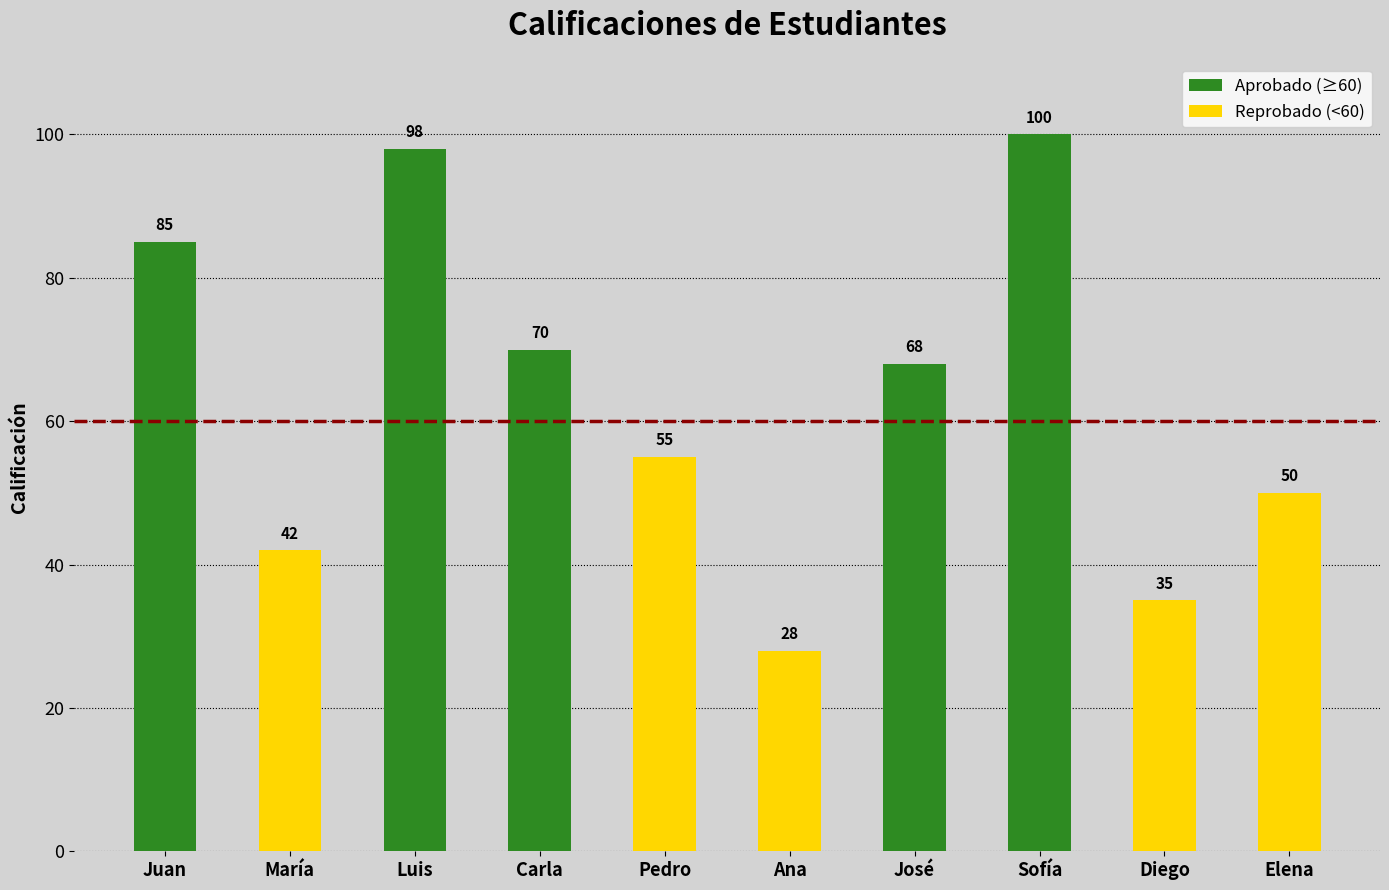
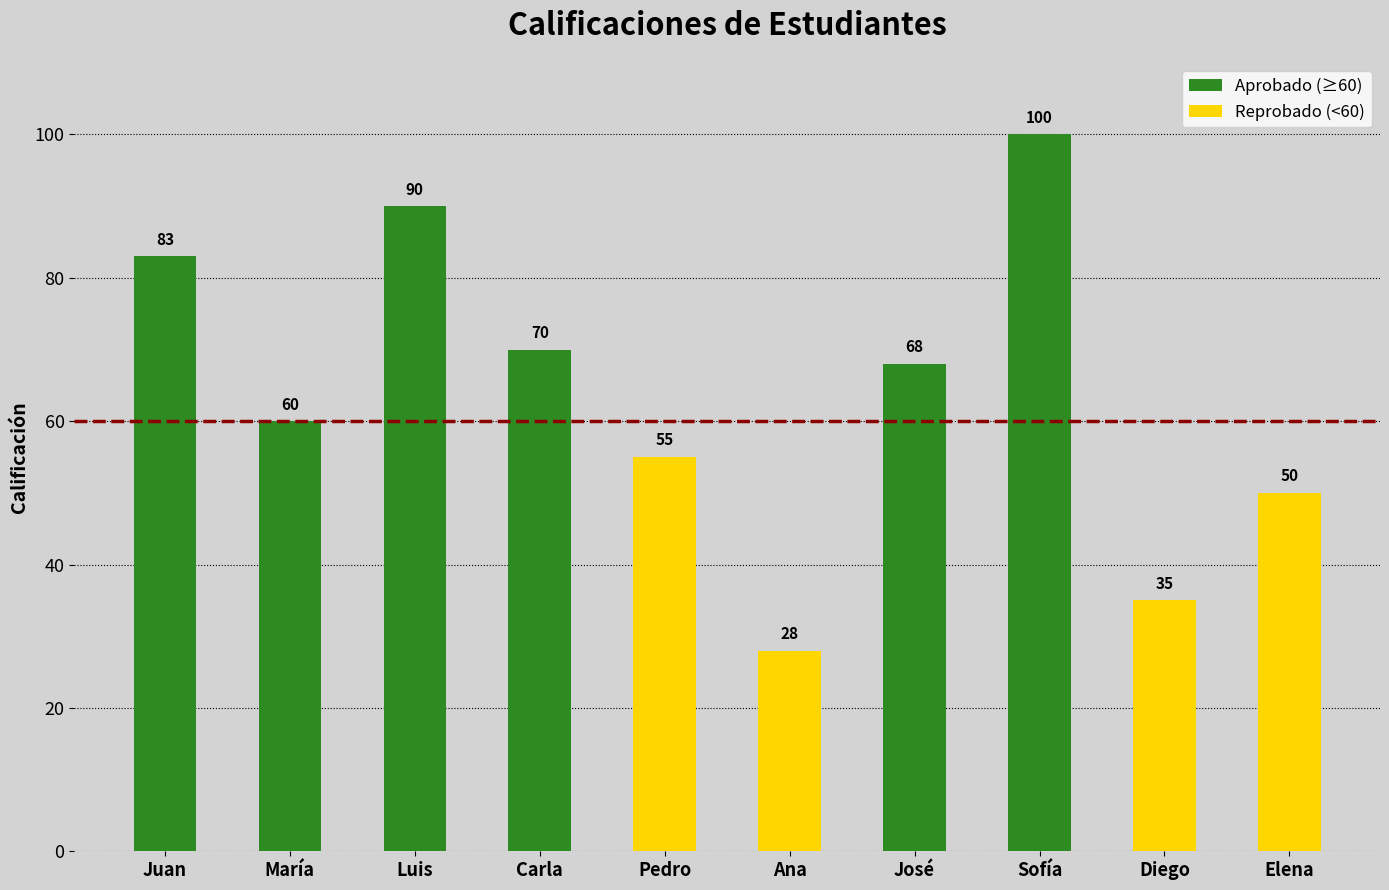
Juan: 85 -> 83
María: 42 -> 60
Luis: 98 -> 90
